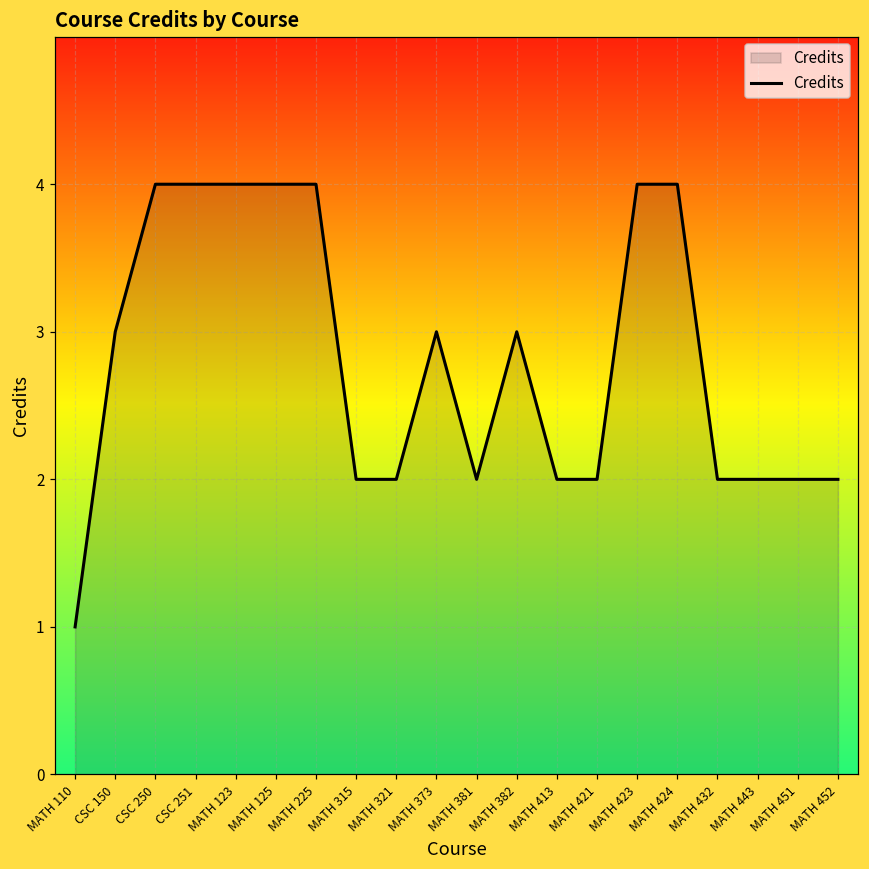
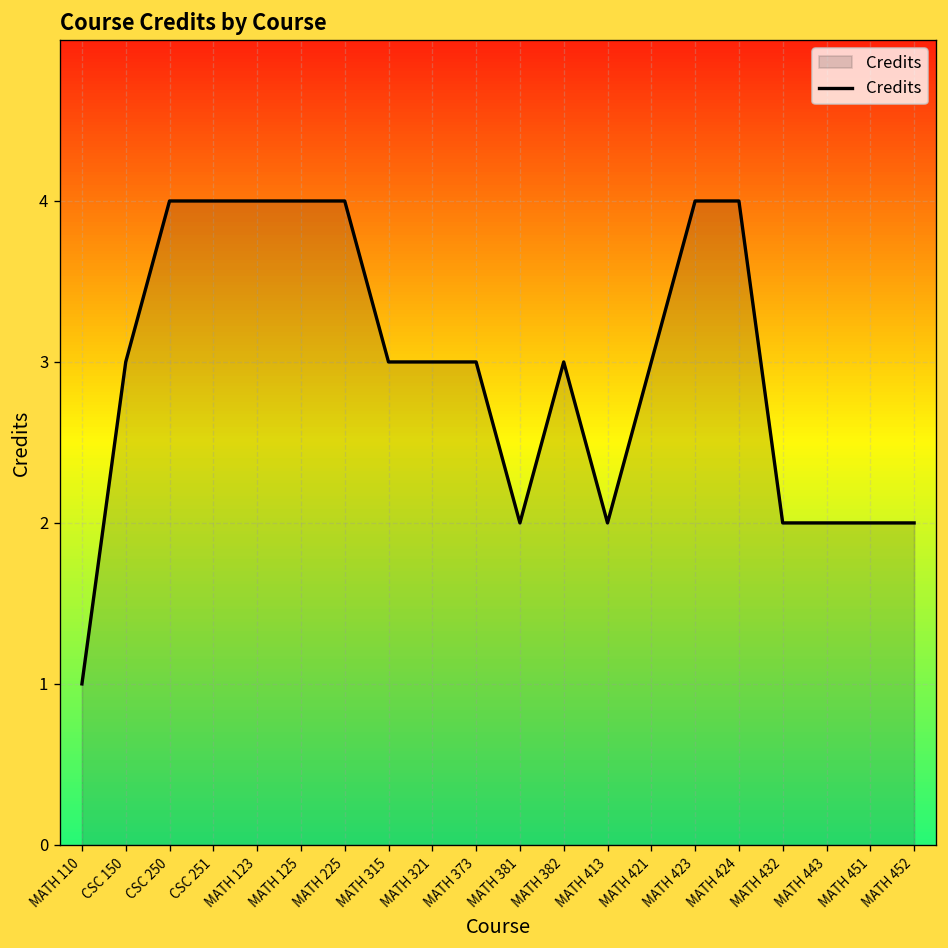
MATH 315: 2 -> 3
MATH 321: 2 -> 3
MATH 421: 2 -> 3
